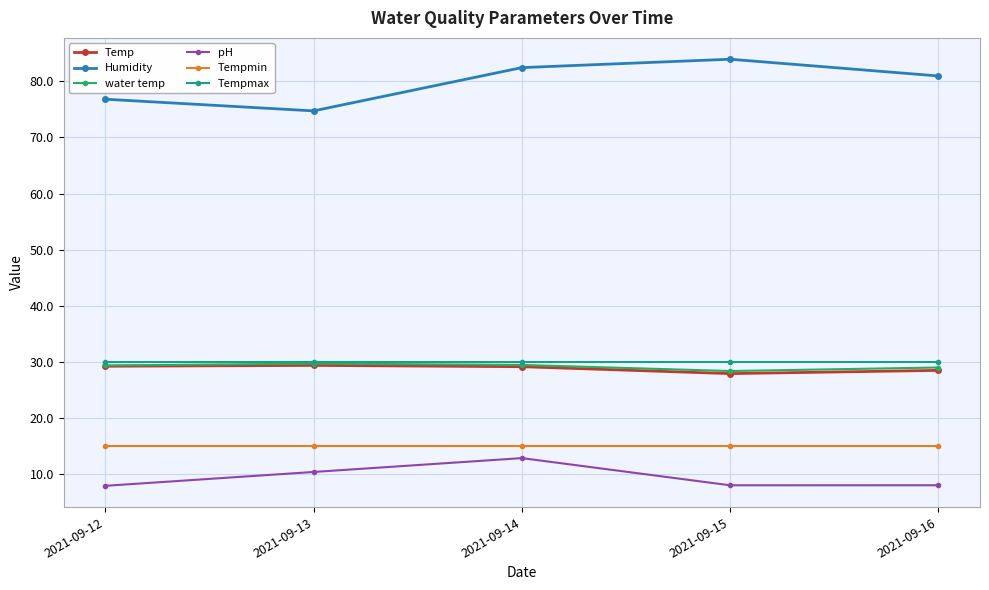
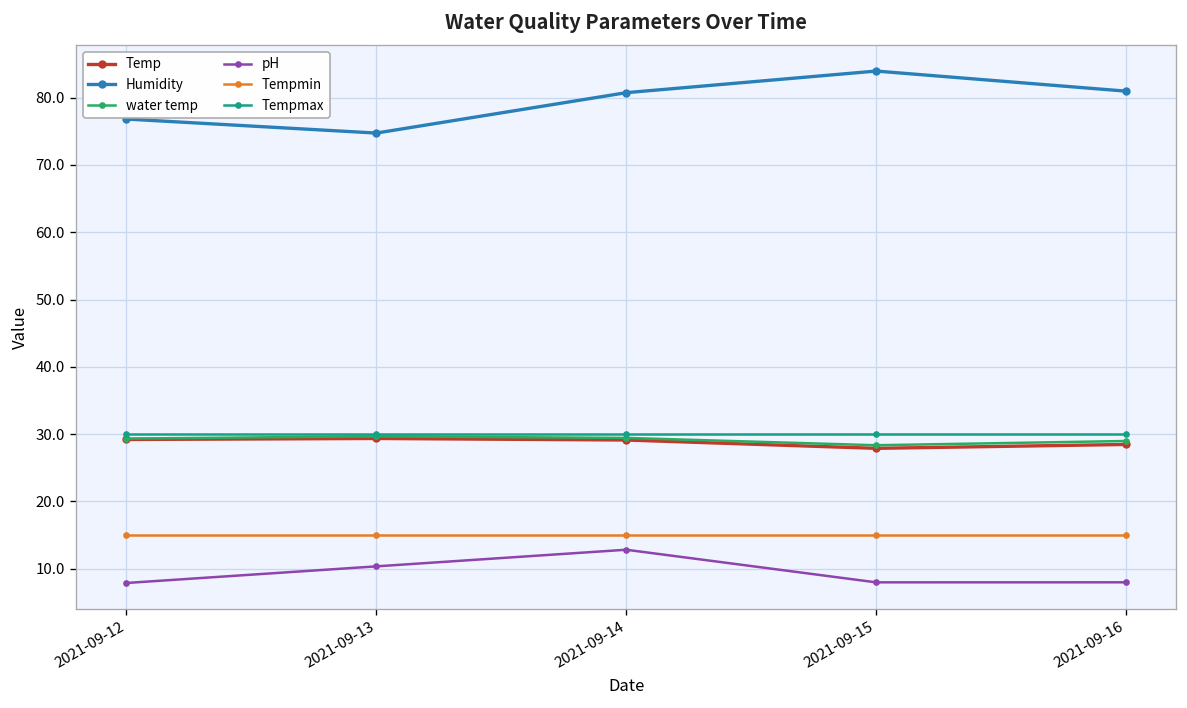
Humidity, 2021-09-14: 82 -> 81
